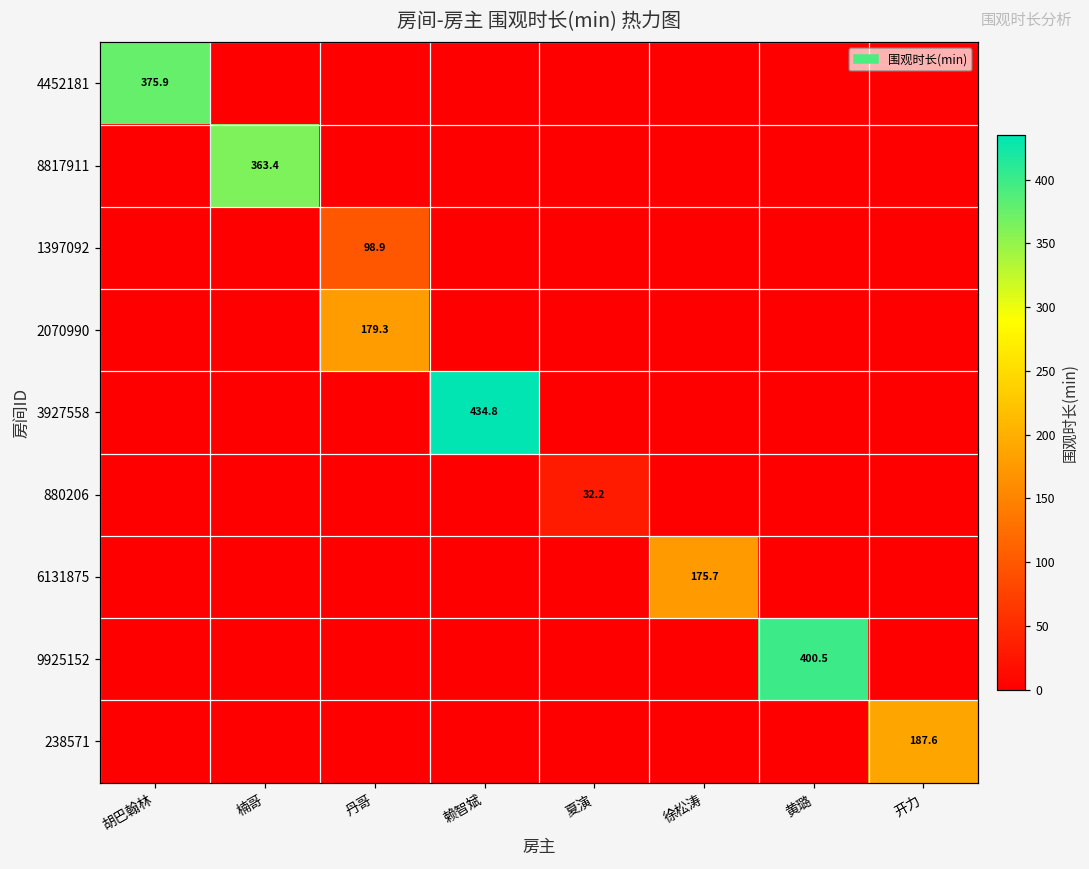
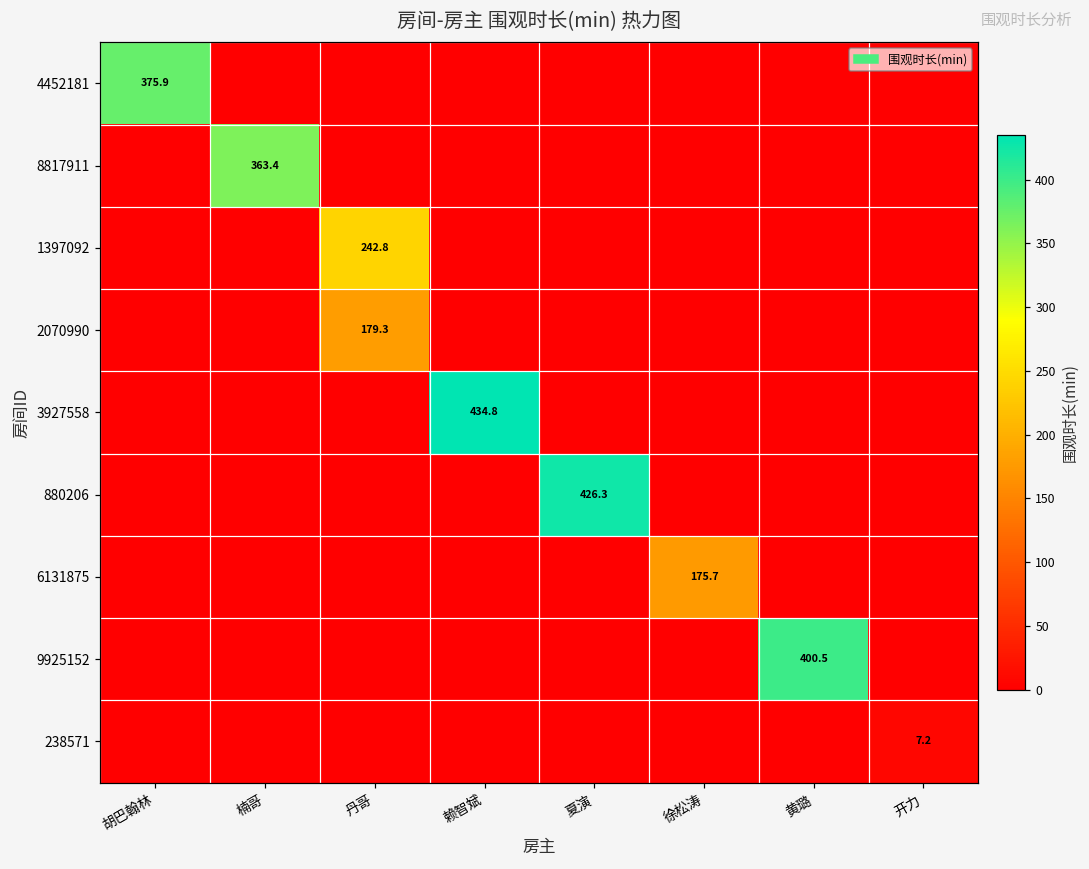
1397092, 丹哥: 98.9 -> 242.8
880206, 夏演: 32.2 -> 426.3
238571, 开力: 187.6 -> 7.2
